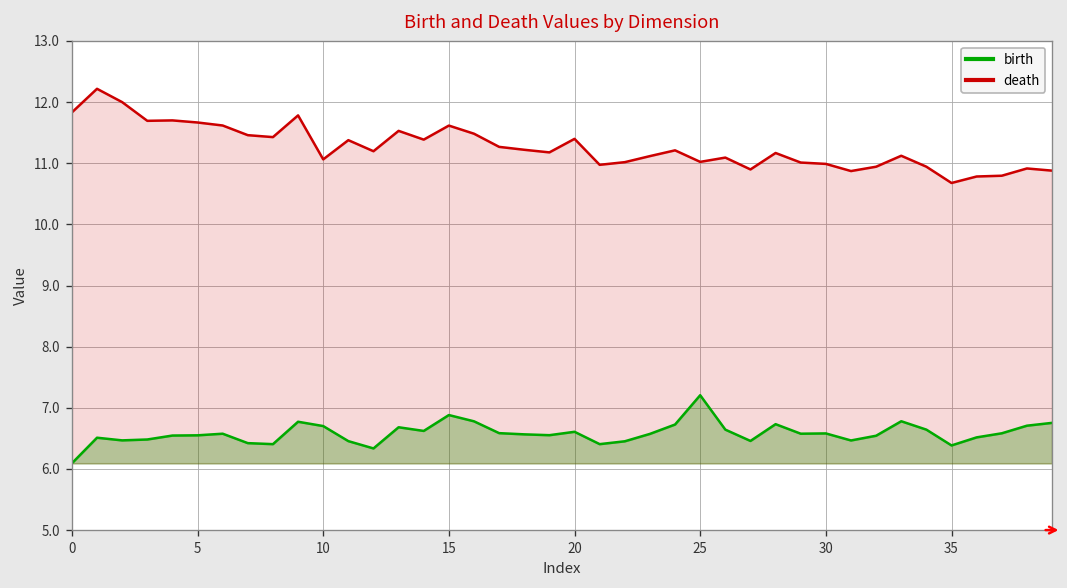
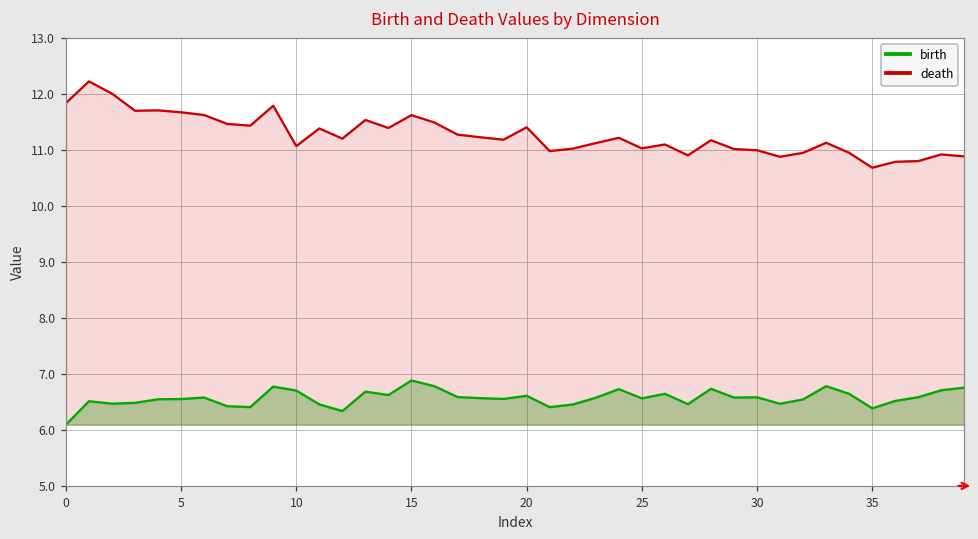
birth, 25: 7.2 -> 6.6
